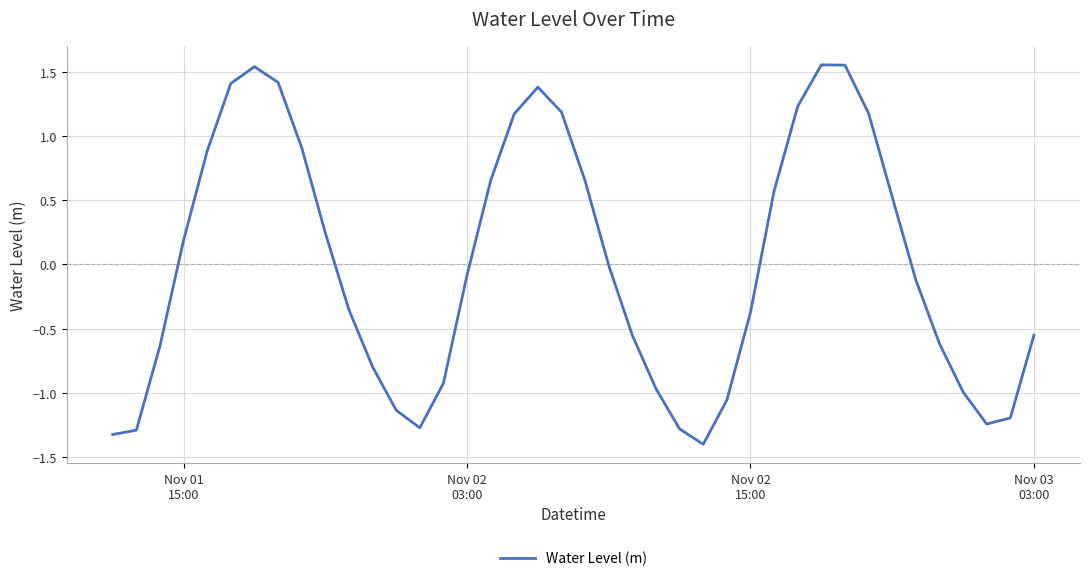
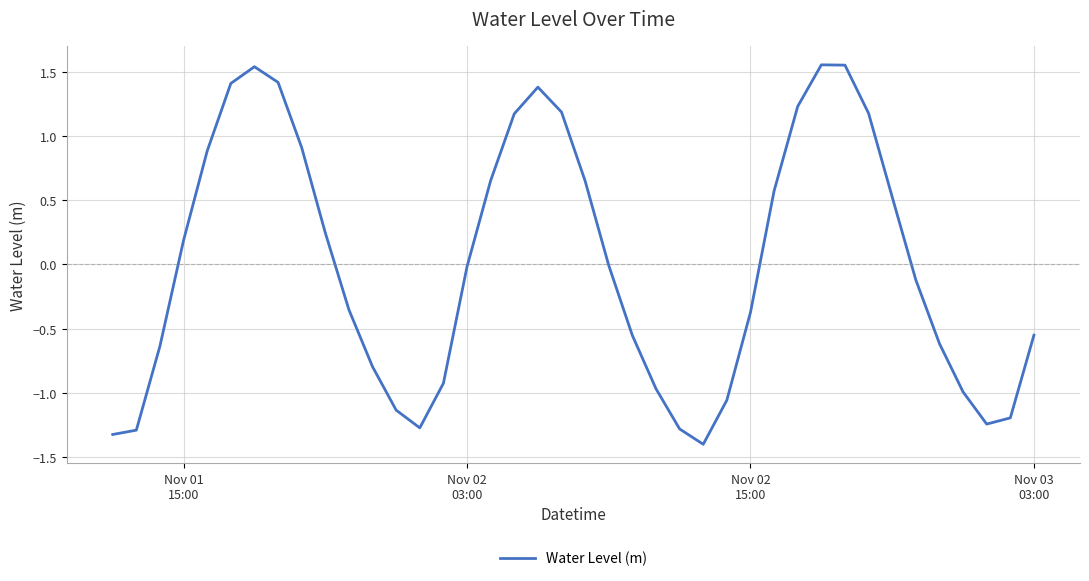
Nov 02 03:00: -0.08 -> -0.02
